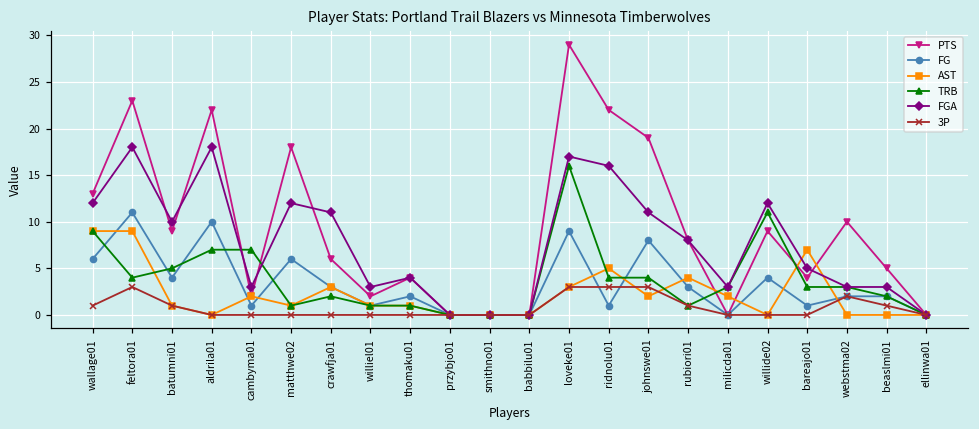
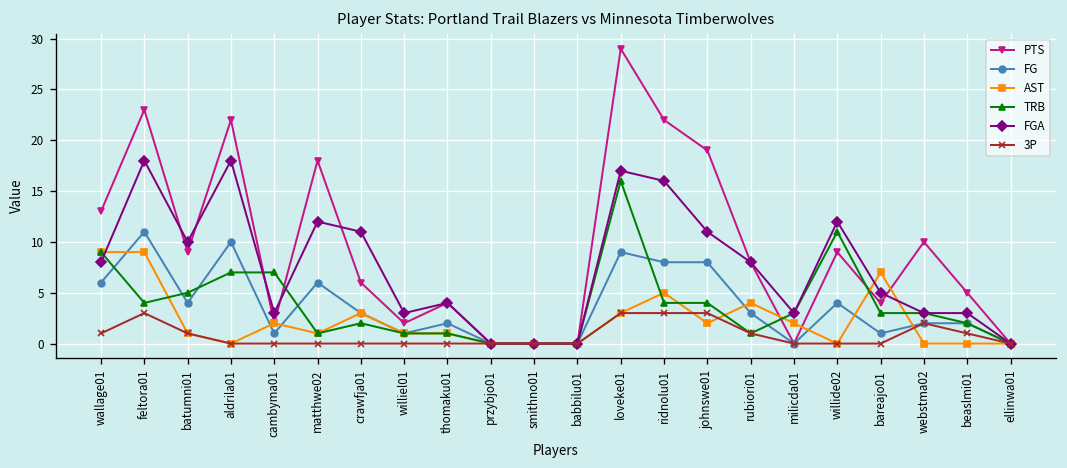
FGA, wallage01: 12 -> 8
FG, ridnolu01: 1 -> 8
